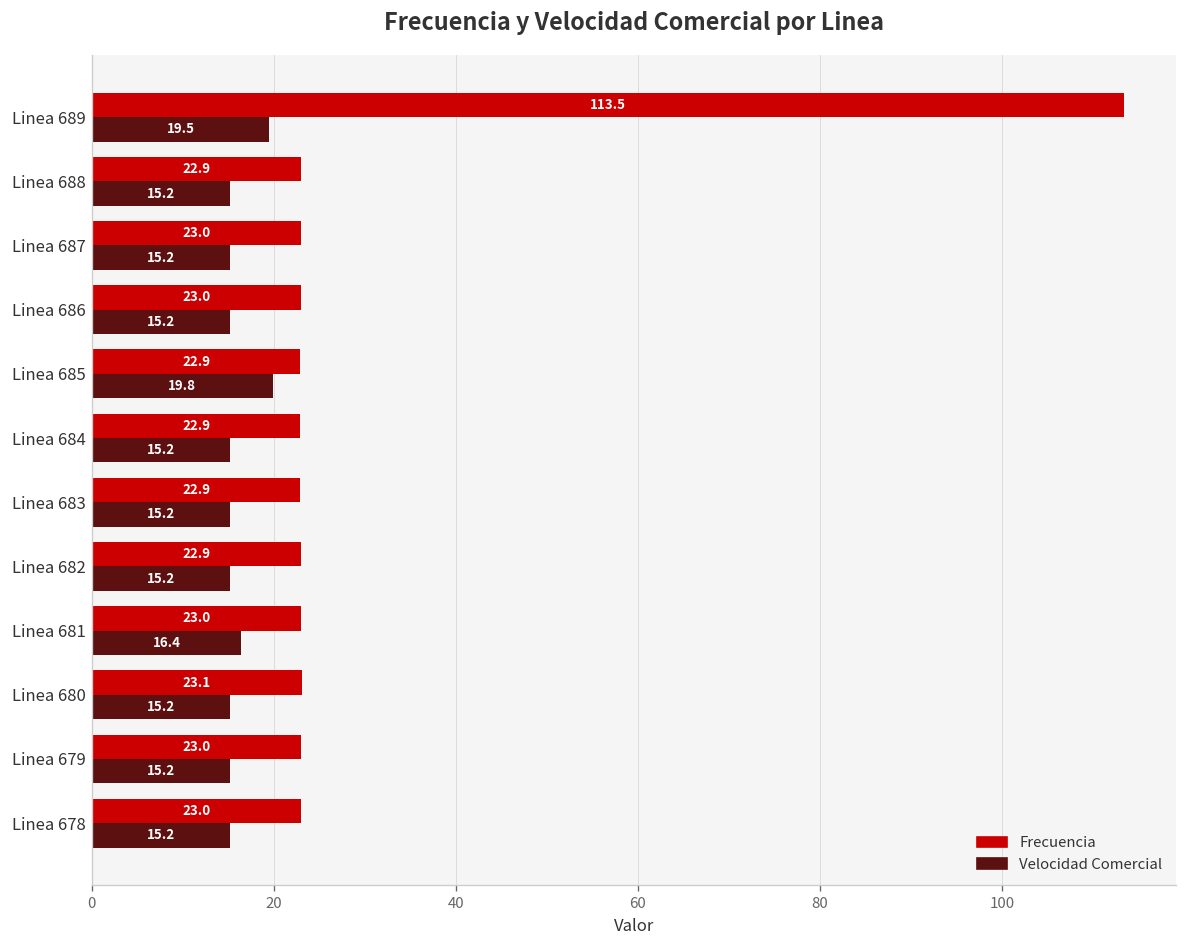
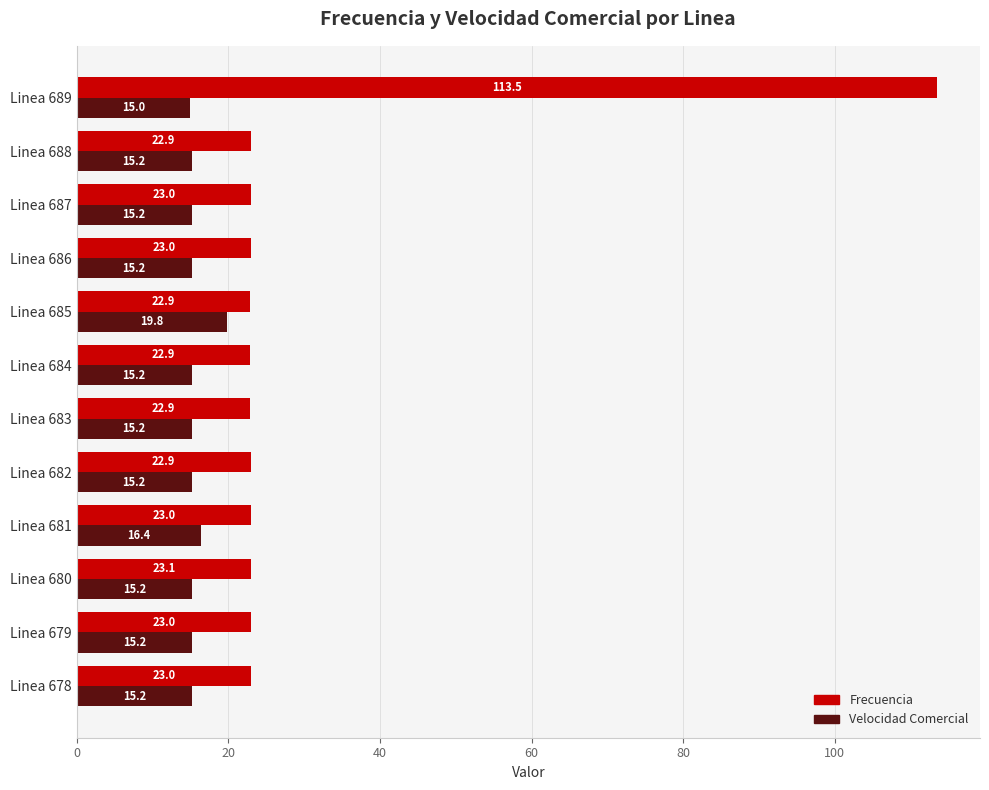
Velocidad Comercial, Linea 689: 19.5 -> 15.0
